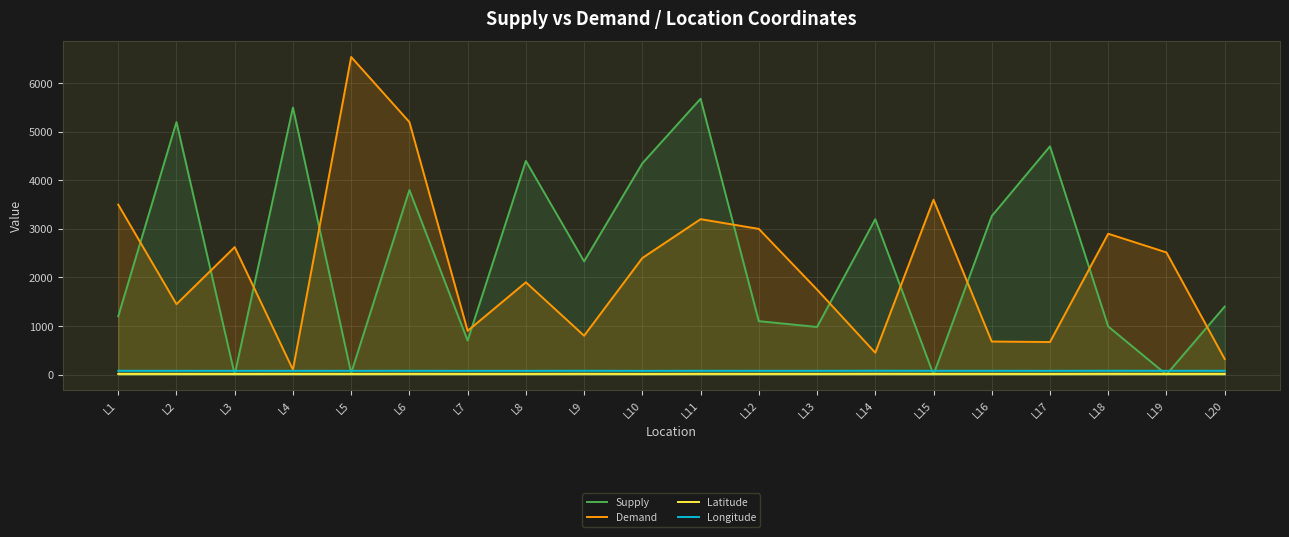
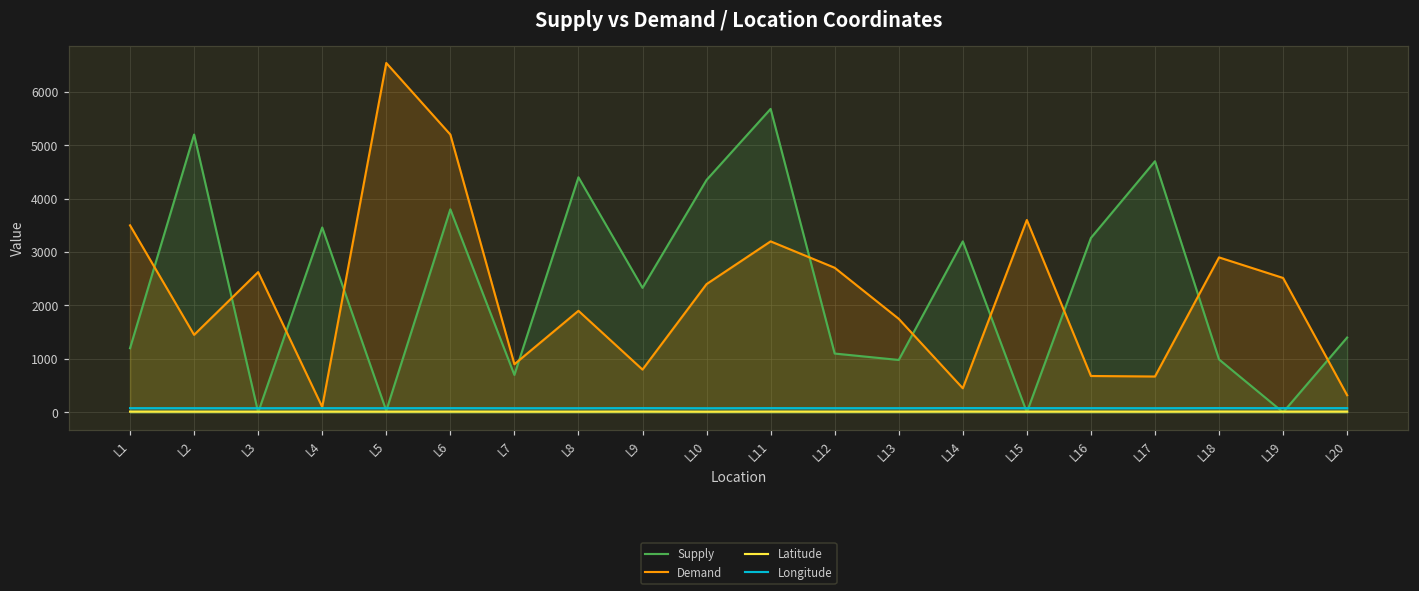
Supply, L4: 5500 -> 3500
Demand, L12: 3000 -> 2700
